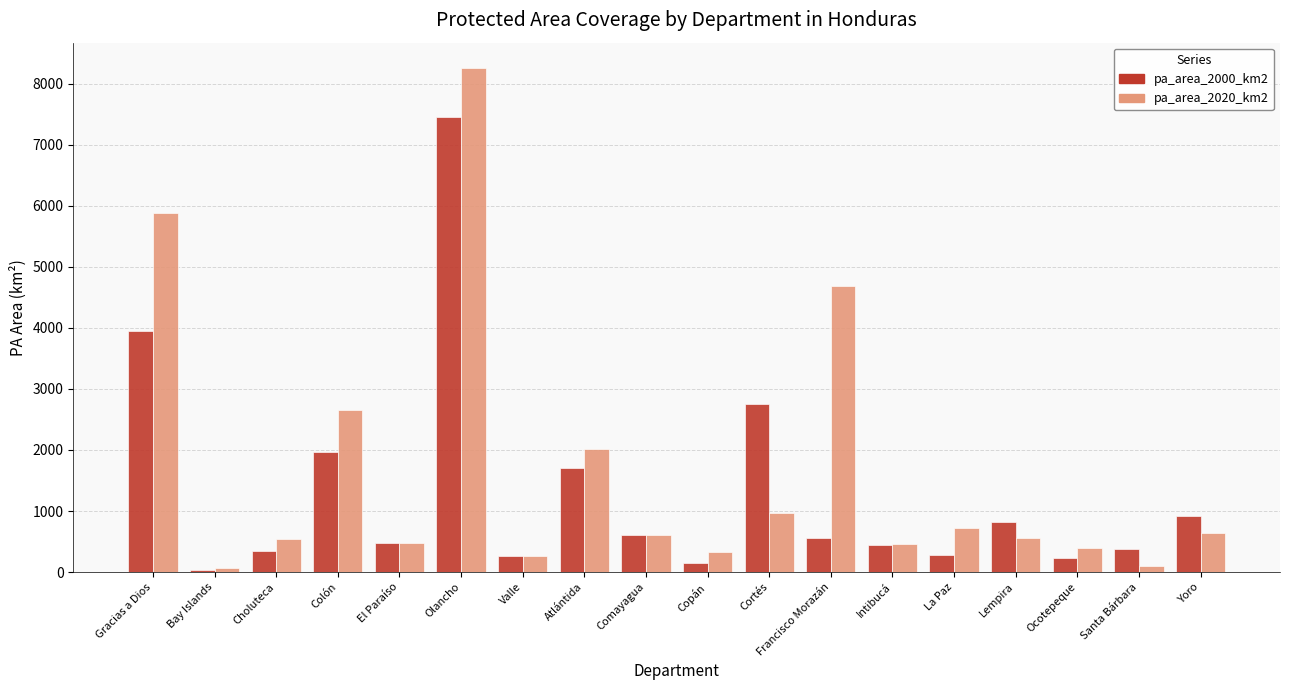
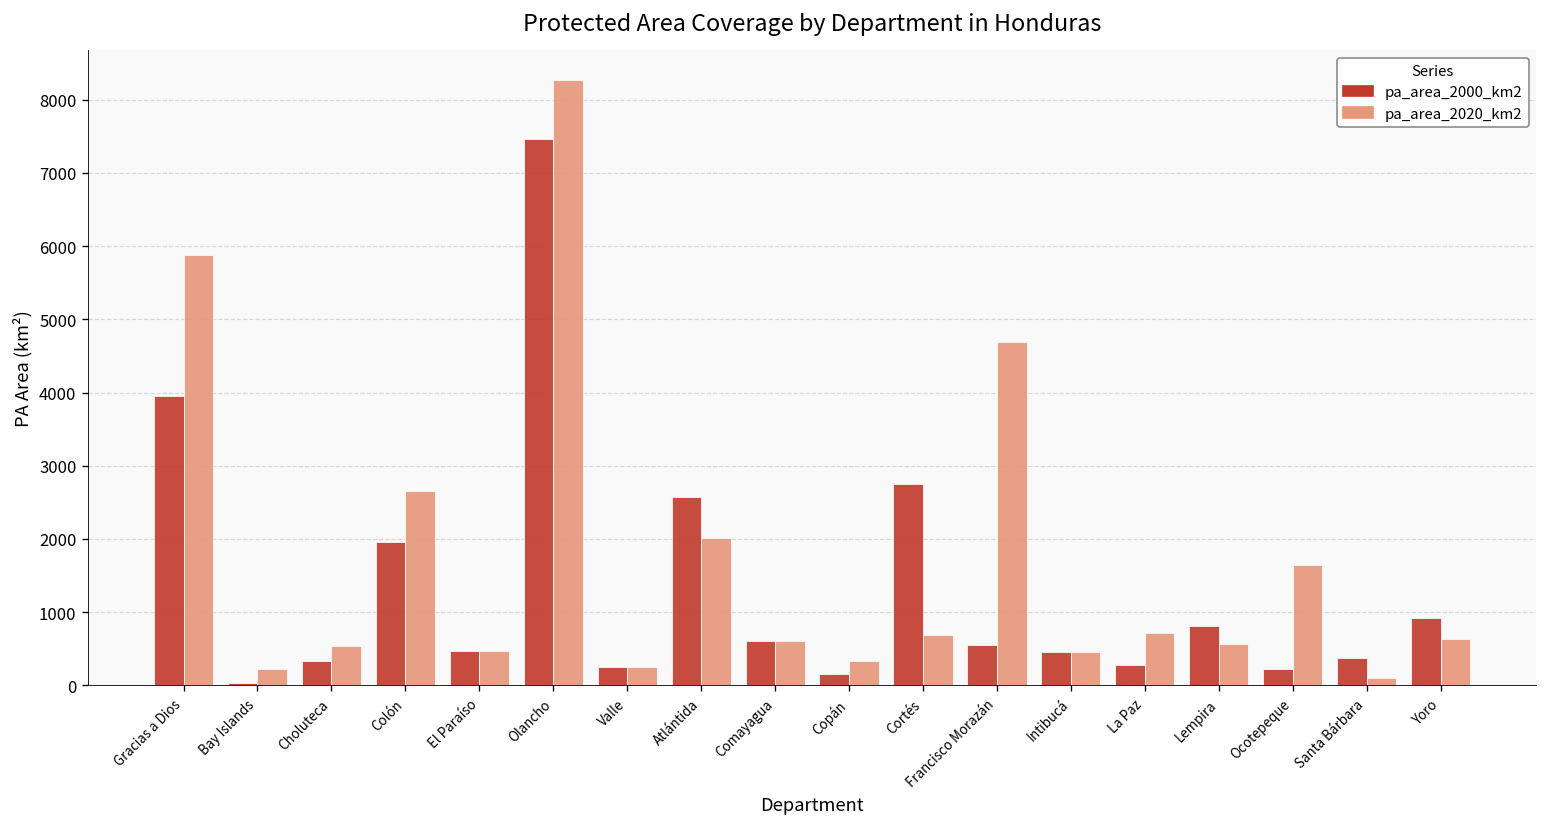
pa_area_2020_km2, Bay Islands: 100 -> 200
pa_area_2000_km2, Atlántida: 1700 -> 2600
pa_area_2020_km2, Cortés: 1000 -> 700
pa_area_2020_km2, Ocotepeque: 400 -> 1600
